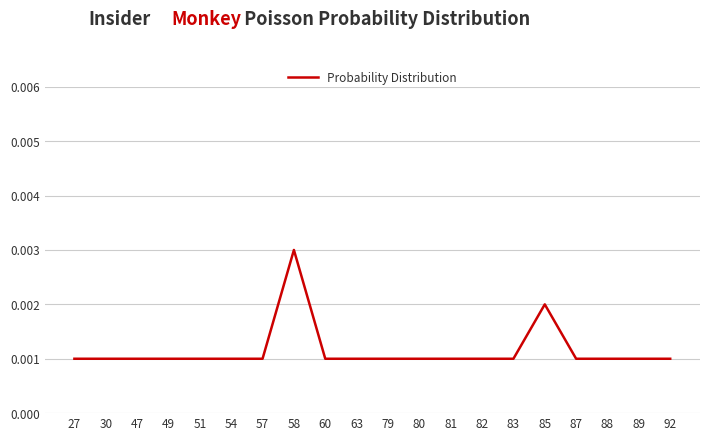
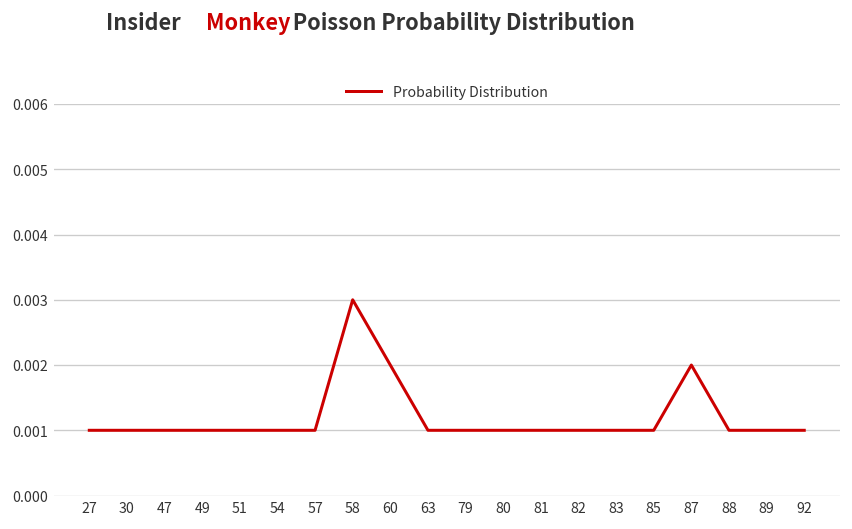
60: 0.001 -> 0.002
85: 0.002 -> 0.001
87: 0.001 -> 0.002
